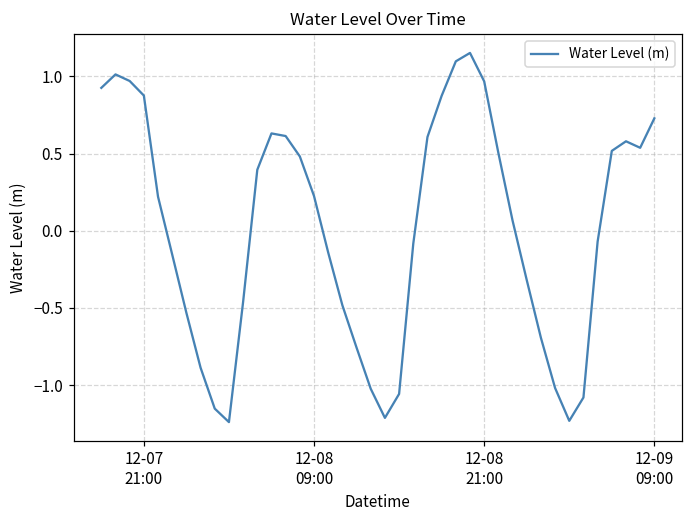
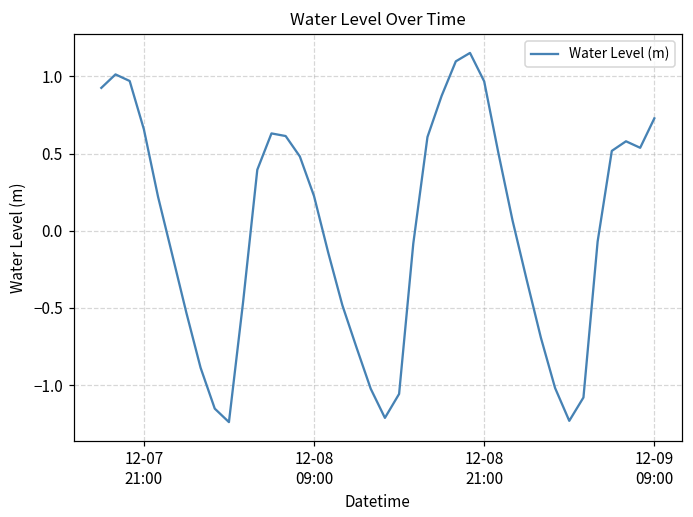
12-07 21:00: 0.88 -> 0.66
